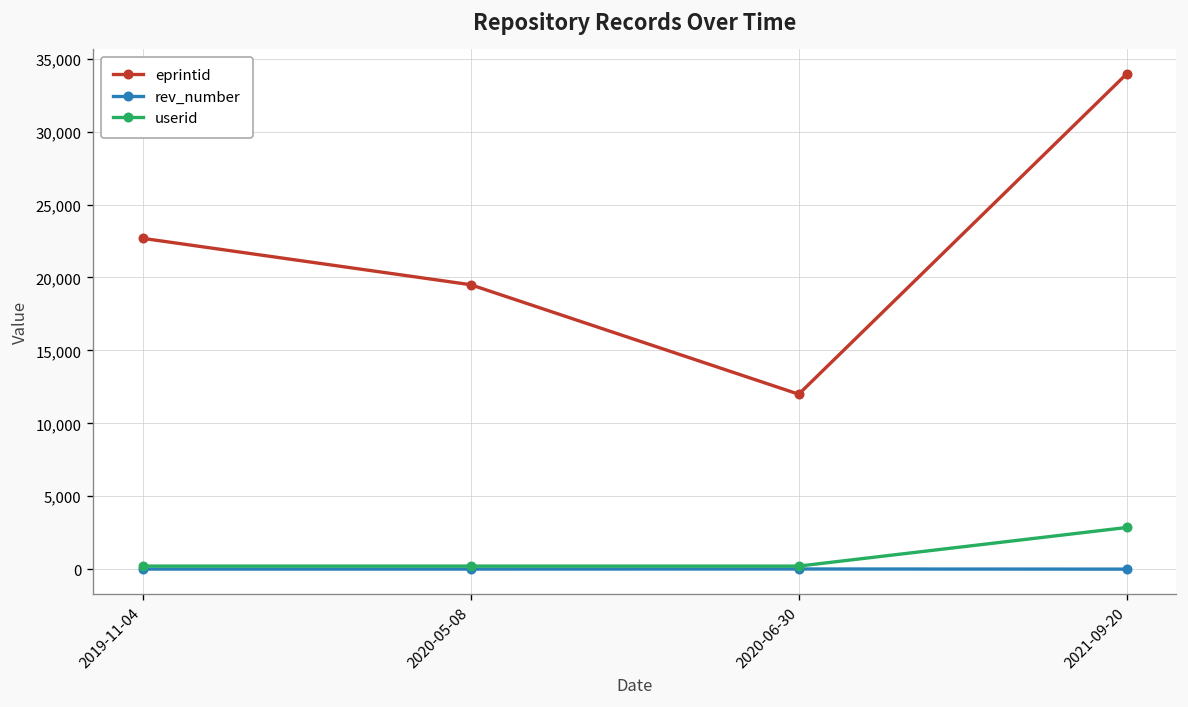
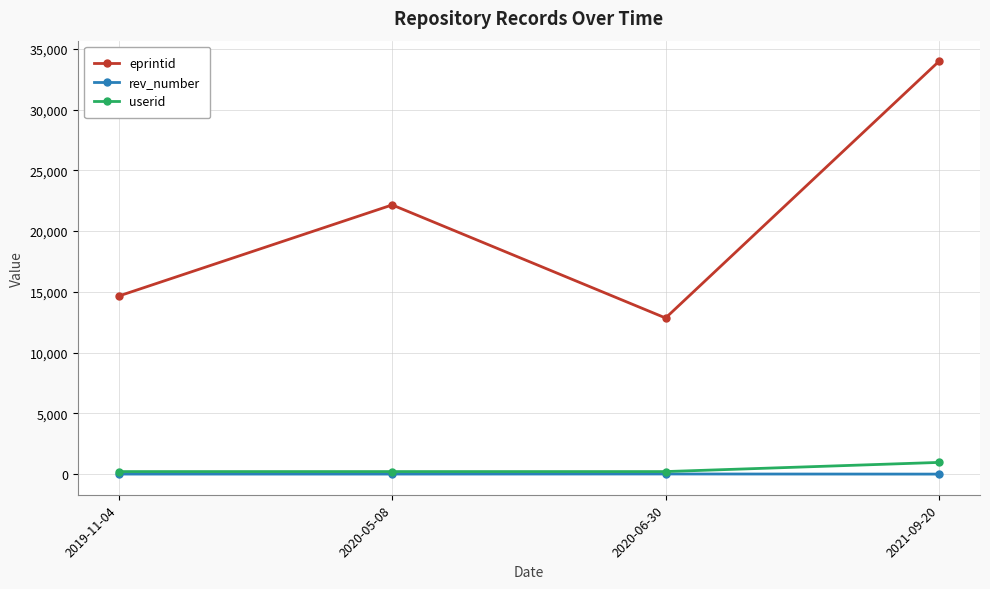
eprintid, 2019-11-04: 22,700 -> 14,700
eprintid, 2020-05-08: 19,500 -> 22,200
eprintid, 2020-06-30: 12,000 -> 12,800
userid, 2021-09-20: 2,900 -> 1,000
